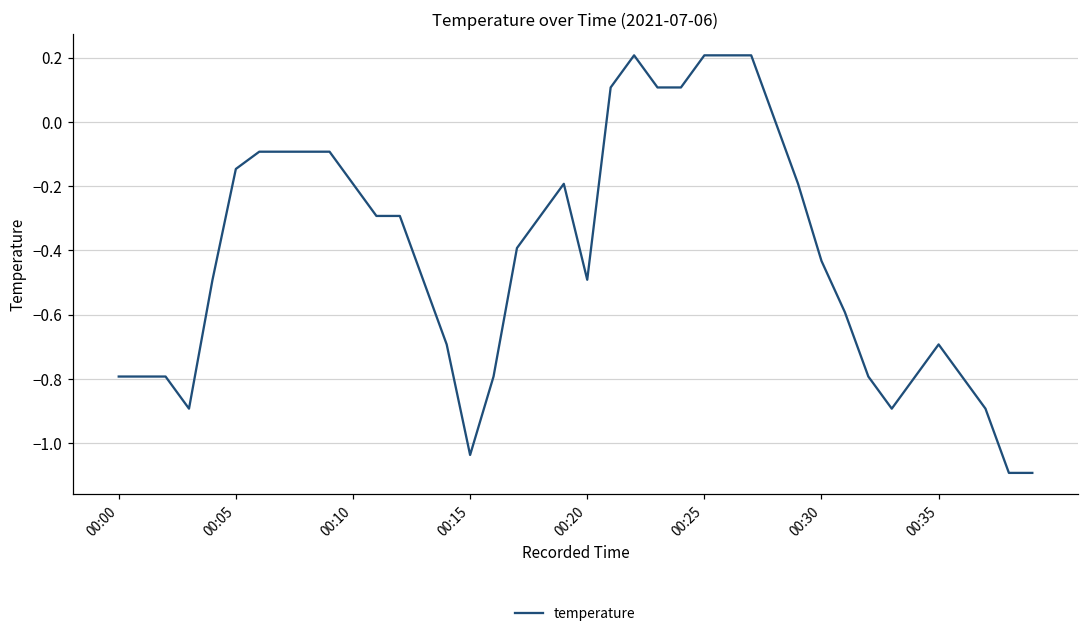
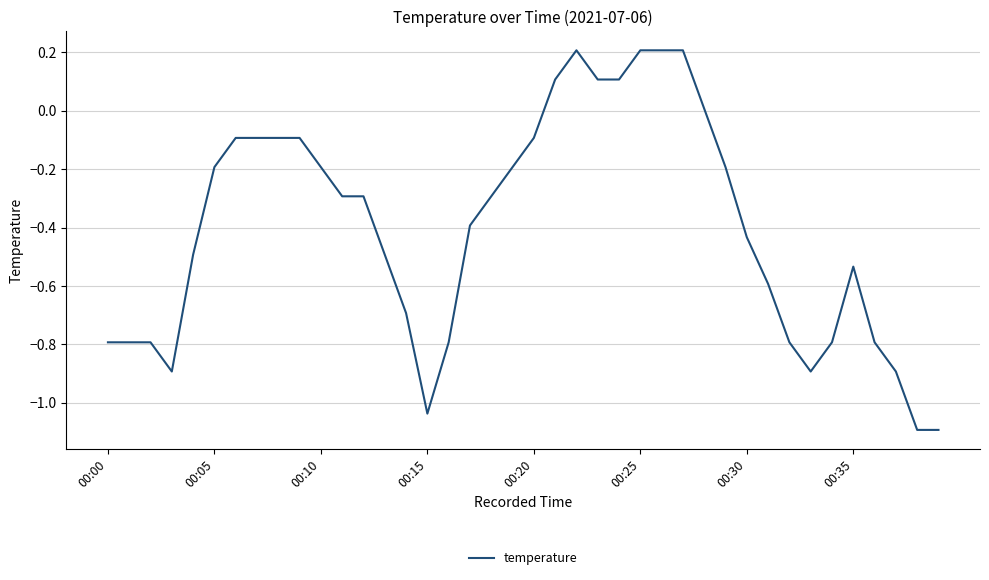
00:05: -0.15 -> -0.19
00:20: -0.49 -> -0.09
00:35: -0.69 -> -0.53
